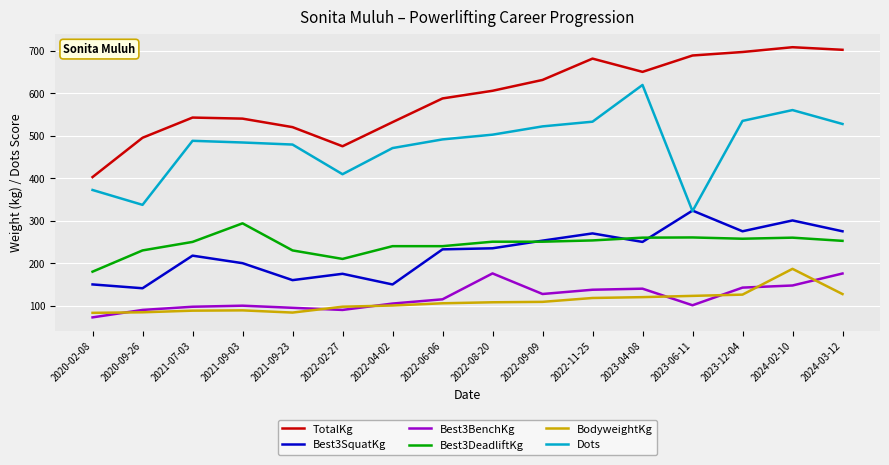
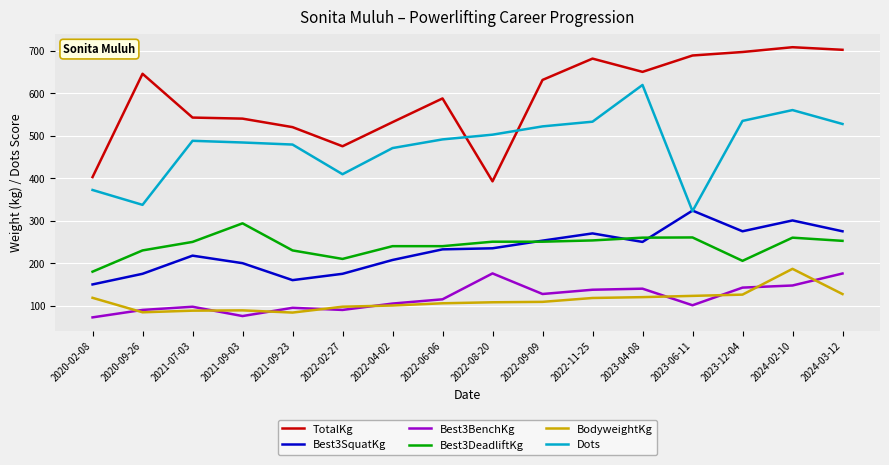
BodyweightKg, 2020-02-08: 80 -> 120
TotalKg, 2020-09-26: 500 -> 650
Best3SquatKg, 2020-09-26: 140 -> 180
Best3BenchKg, 2021-09-03: 100 -> 80
Best3SquatKg, 2022-04-02: 150 -> 210
TotalKg, 2022-08-20: 610 -> 390
Best3DeadliftKg, 2023-12-04: 260 -> 210
